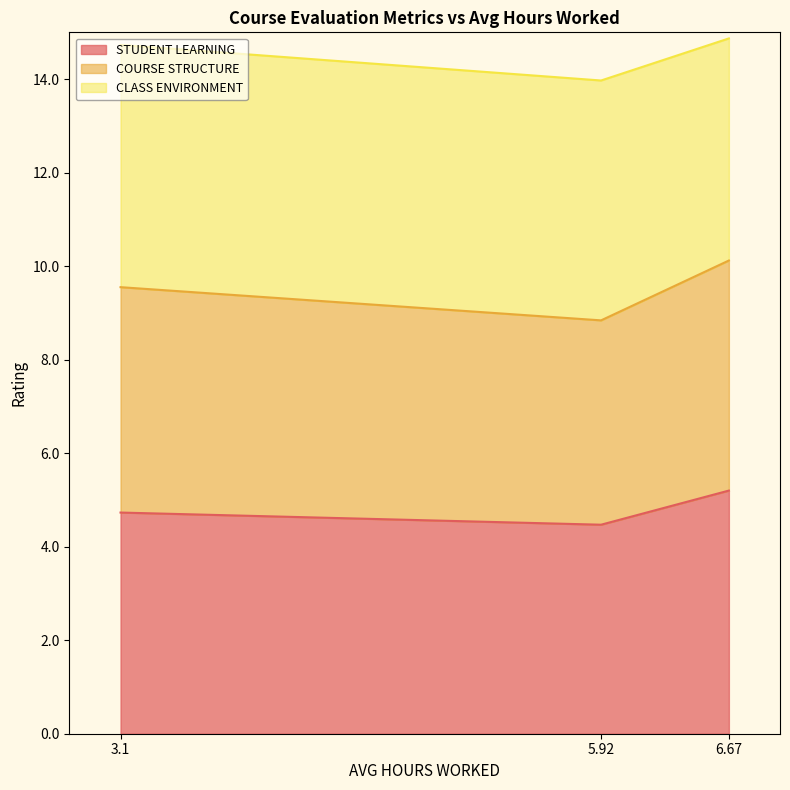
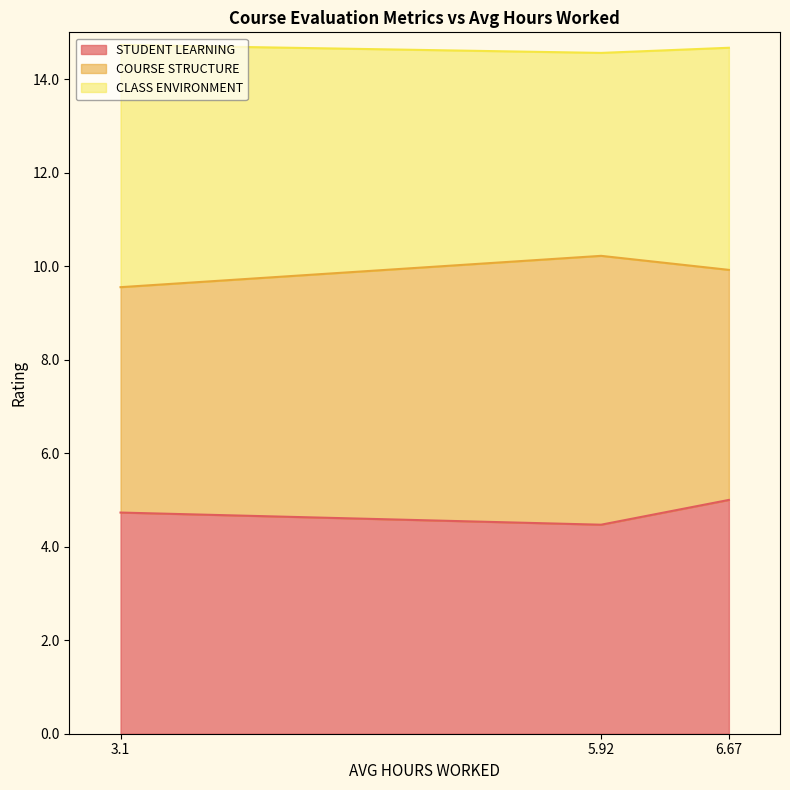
COURSE STRUCTURE, 5.92: 4.4 -> 5.7
CLASS ENVIRONMENT, 5.92: 5.1 -> 4.3
STUDENT LEARNING, 6.67: 5.2 -> 5.0
